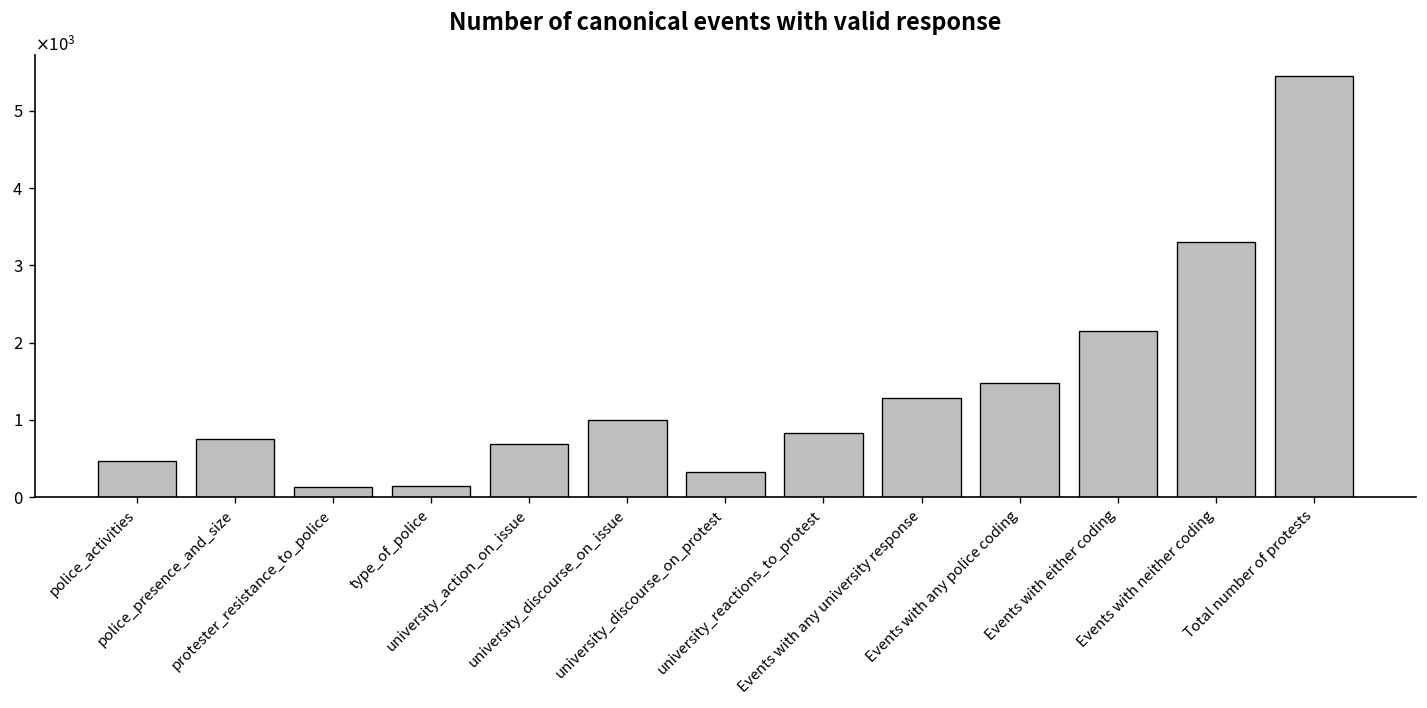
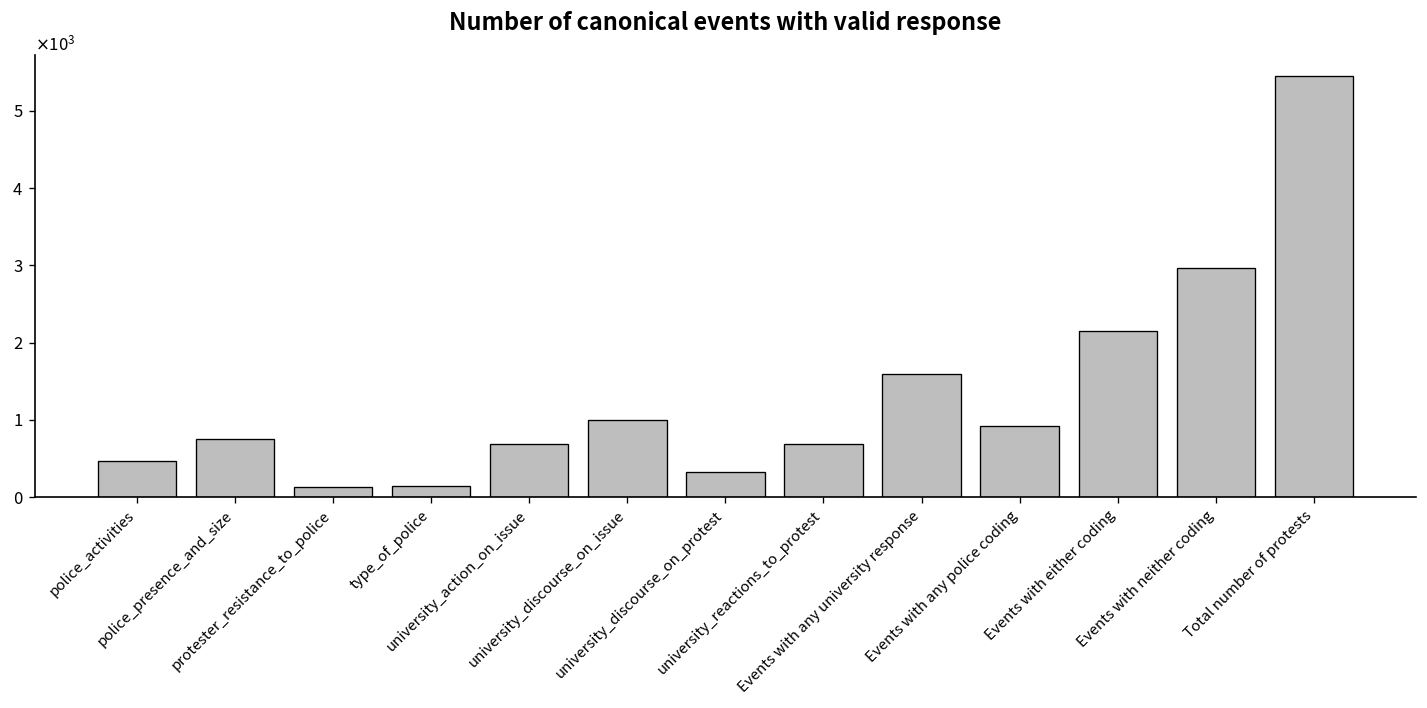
university_reactions_to_protest: 800 -> 700
Events with any university response: 1300 -> 1600
Events with any police coding: 1500 -> 900
Events with neither coding: 3300 -> 3000
